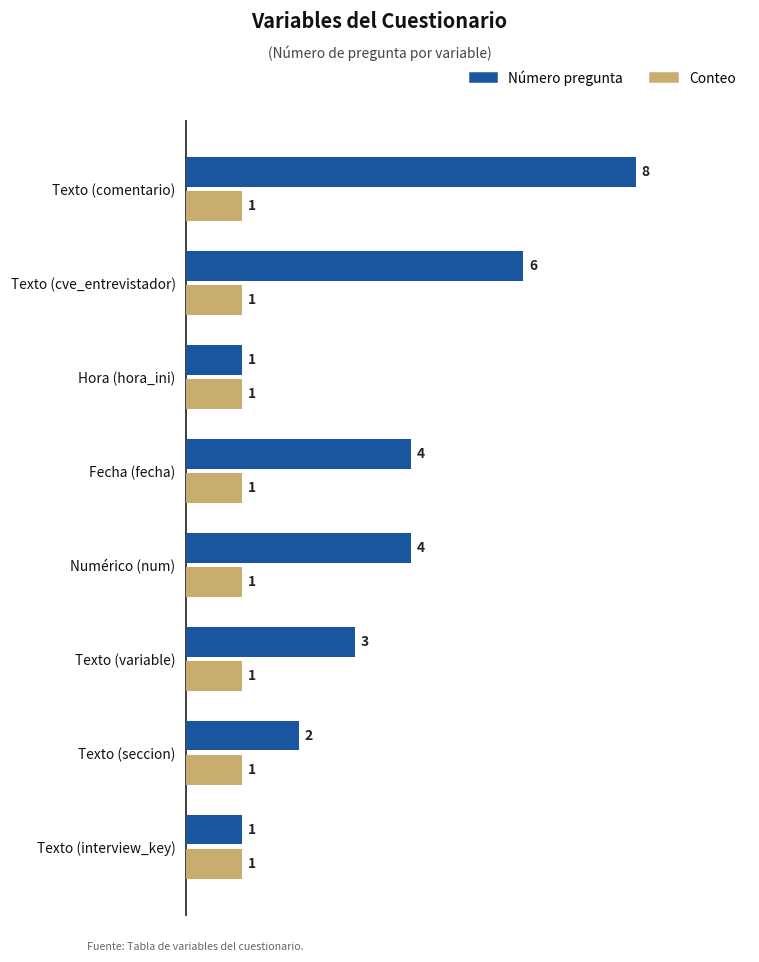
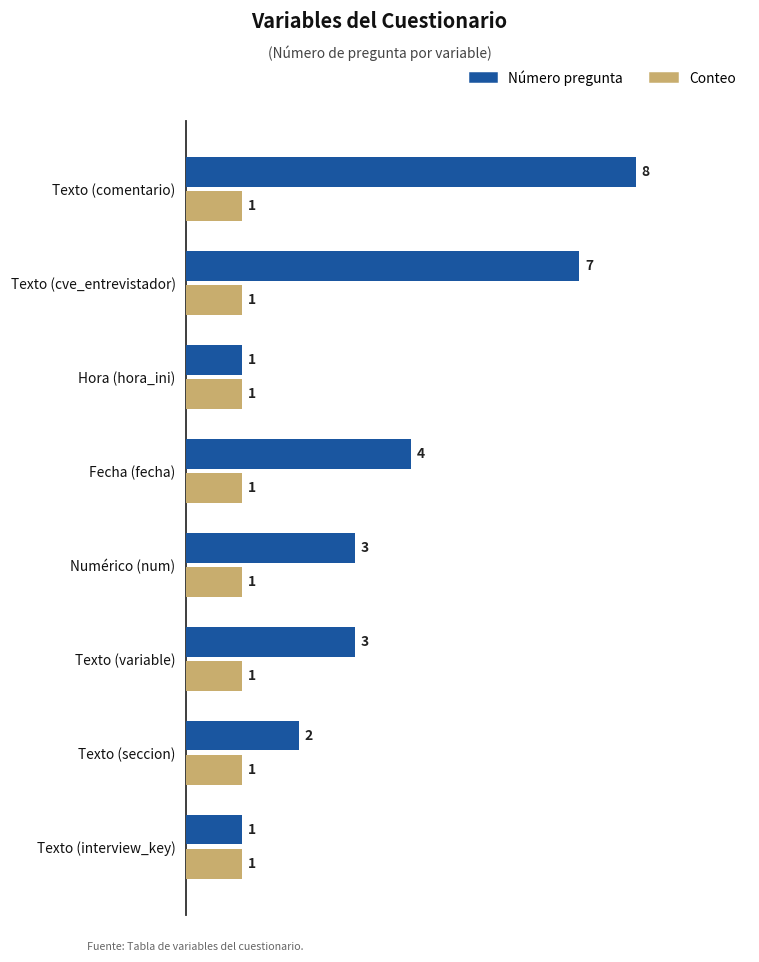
Número pregunta, Texto (cve_entrevistador): 6 -> 7
Número pregunta, Numérico (num): 4 -> 3
